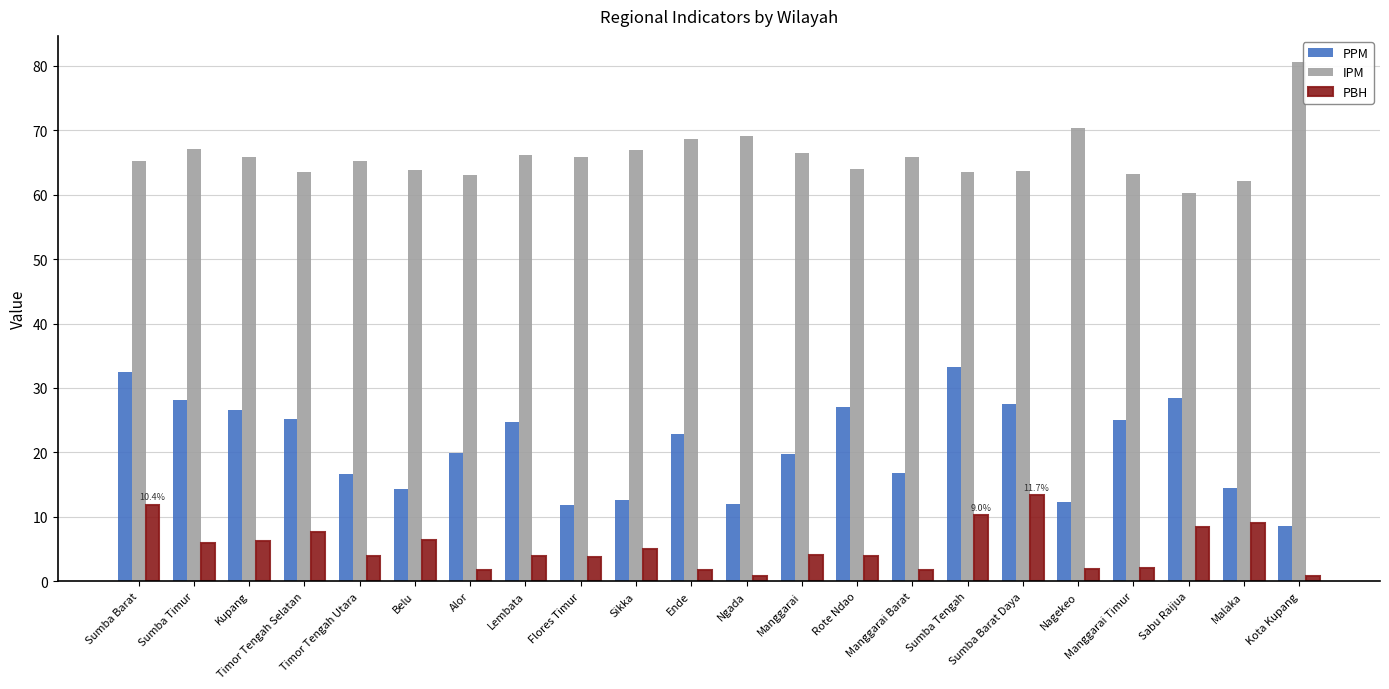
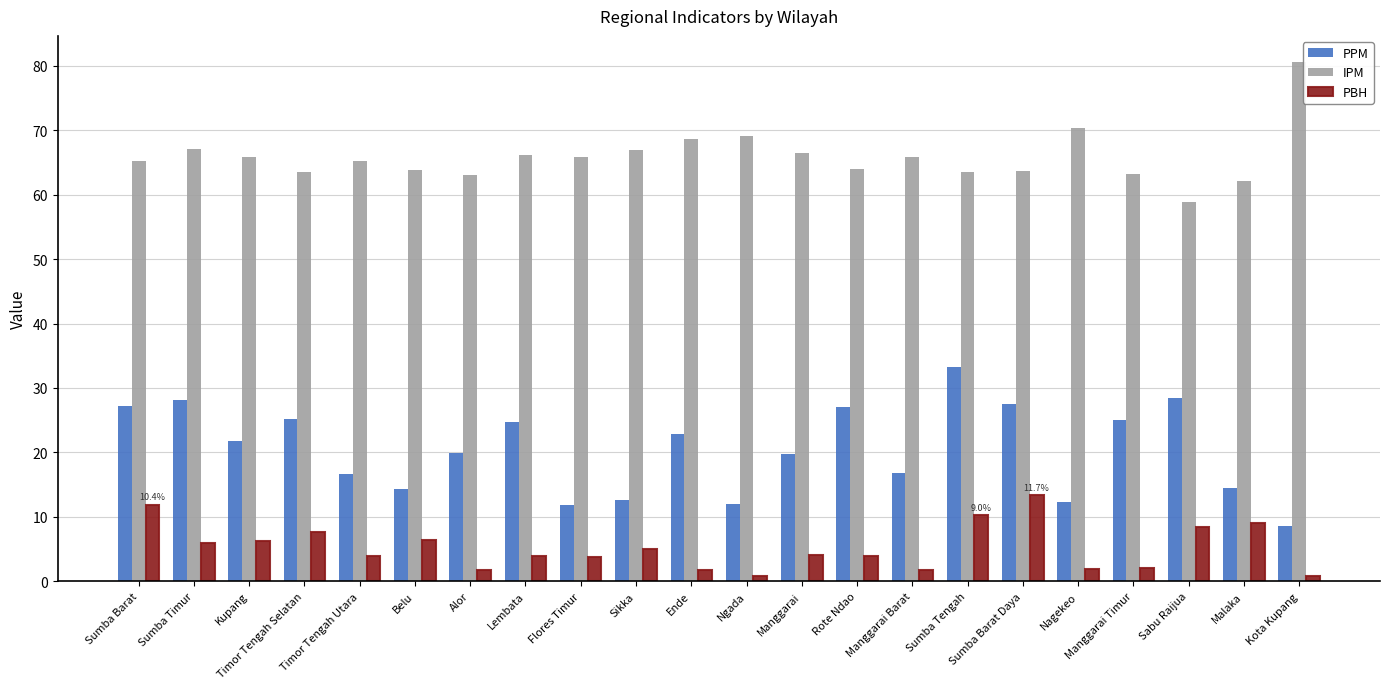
PPM, Sumba Barat: 33 -> 27
PPM, Kupang: 27 -> 22
IPM, Sabu Raijua: 60 -> 59
